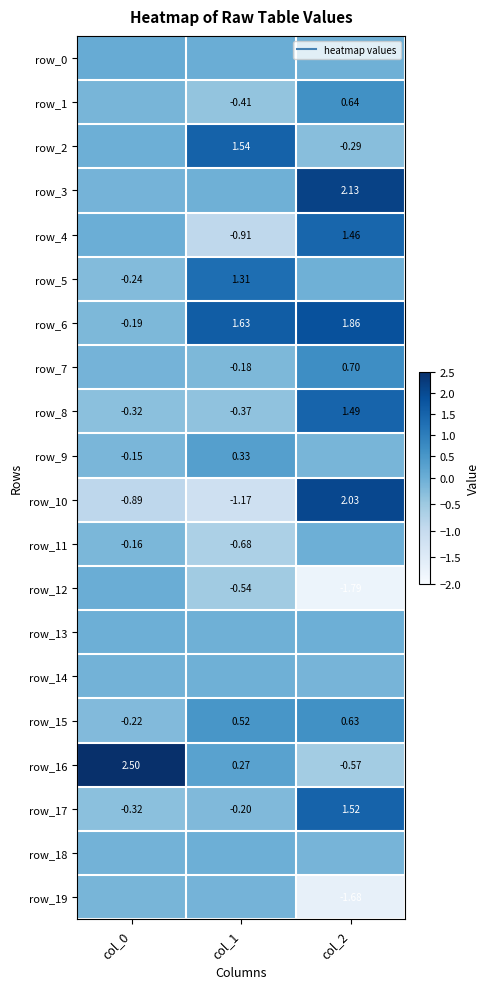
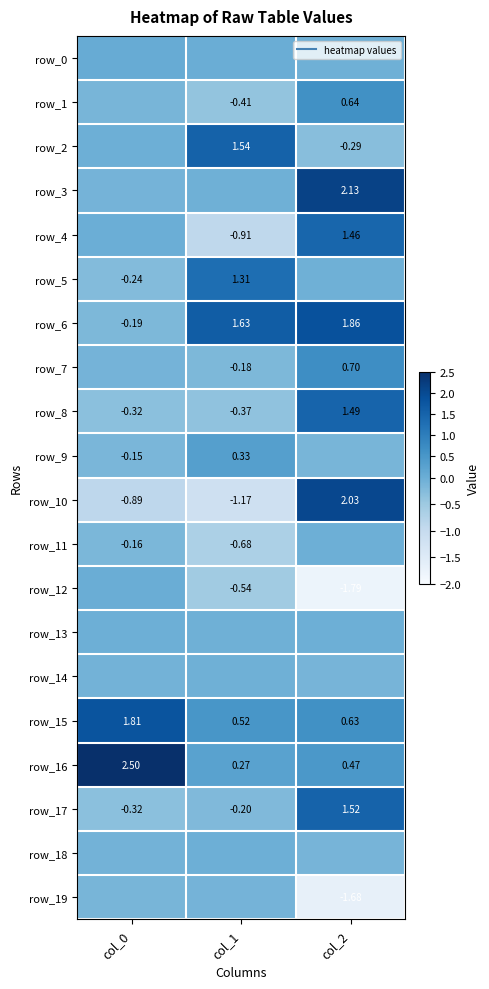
row_15, col_0: -0.22 -> 1.81
row_16, col_2: -0.57 -> 0.47
